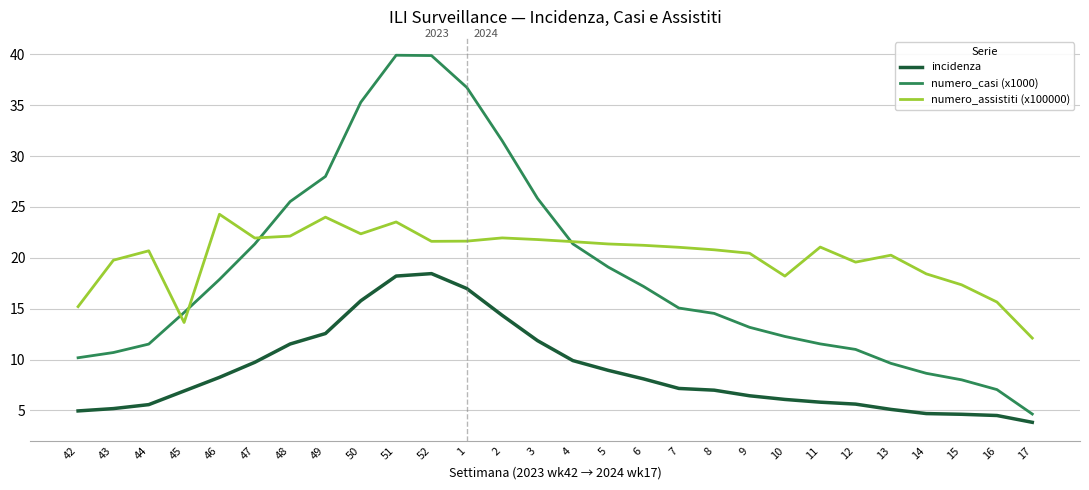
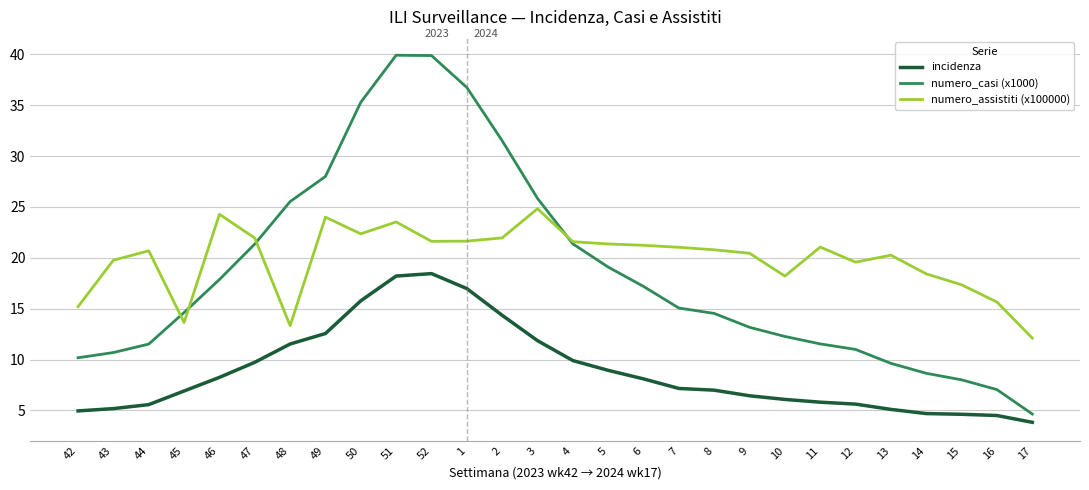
numero_assistiti (x100000), 48: 22.1 -> 13.3
numero_assistiti (x100000), 3: 21.8 -> 24.8
